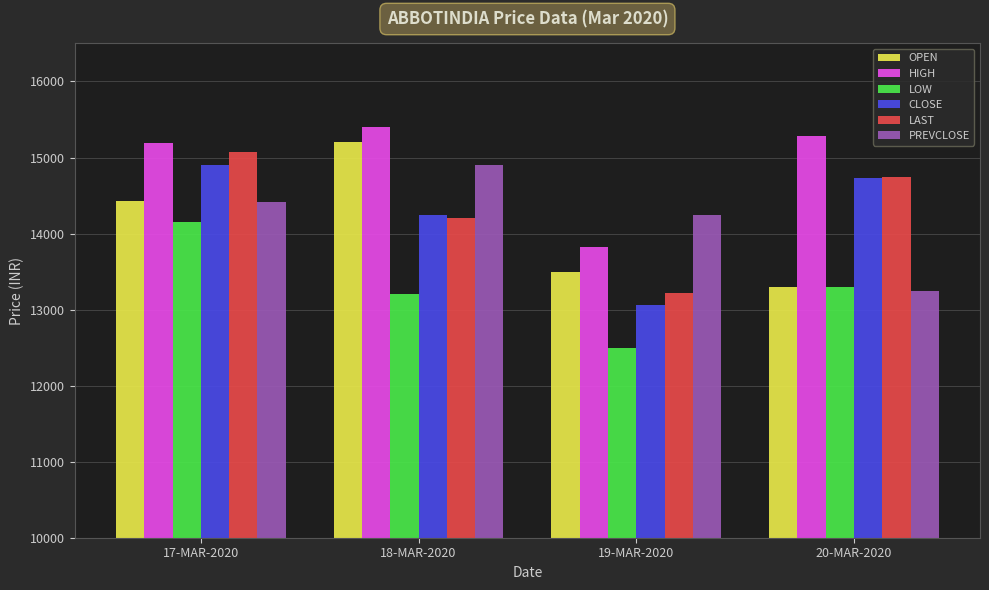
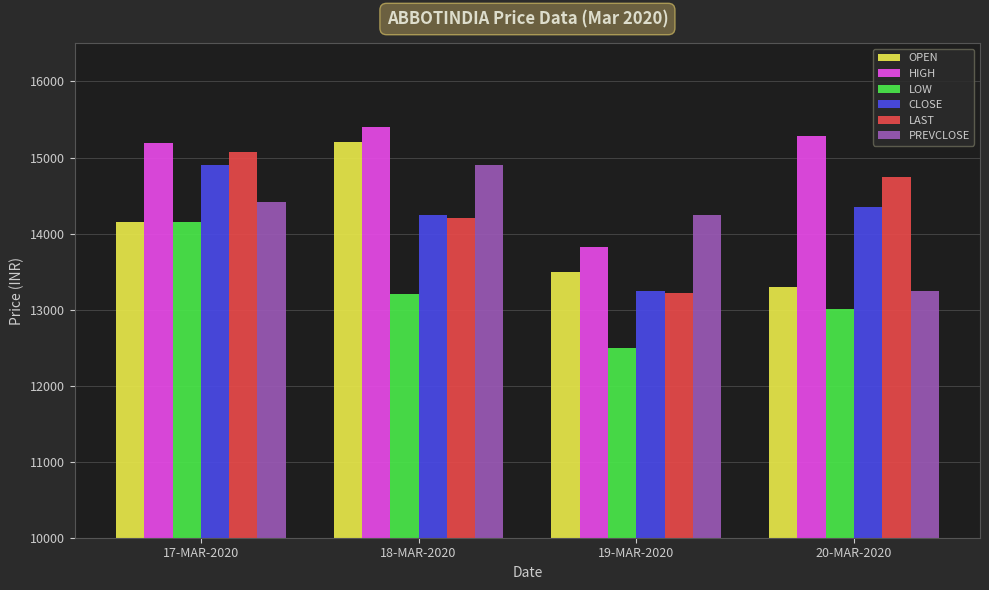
OPEN, 17-MAR-2020: 14400 -> 14100
CLOSE, 19-MAR-2020: 13100 -> 13200
LOW, 20-MAR-2020: 13300 -> 13000
CLOSE, 20-MAR-2020: 14700 -> 14300
